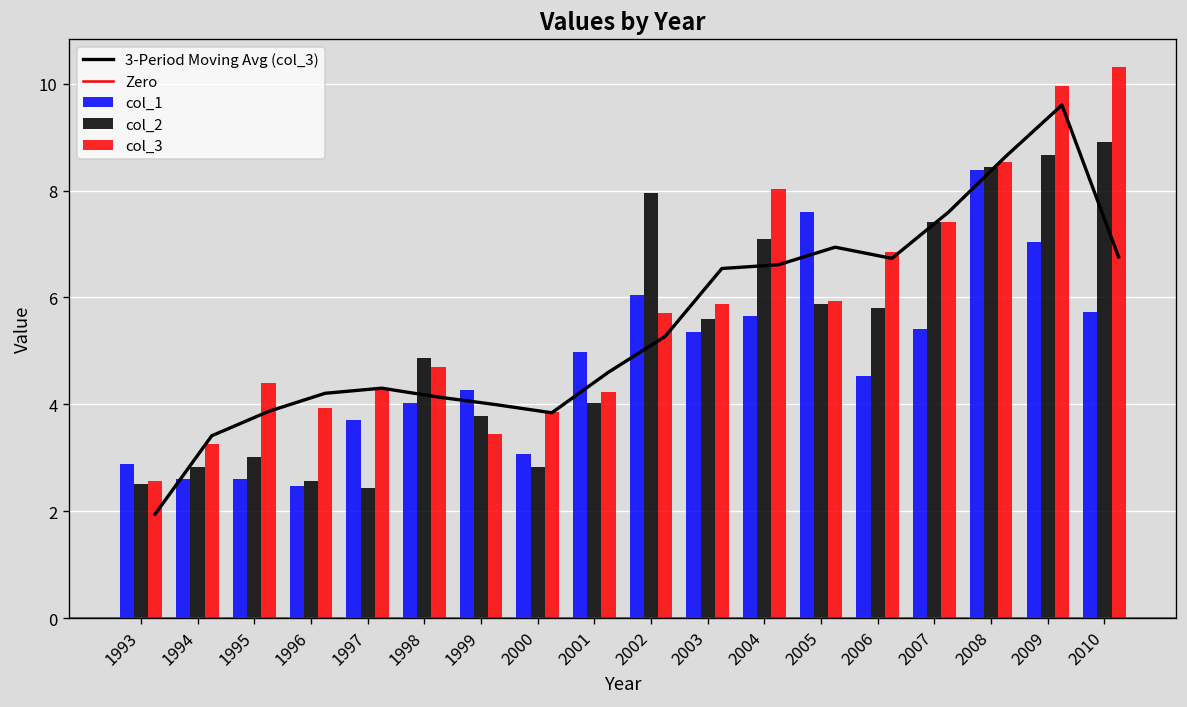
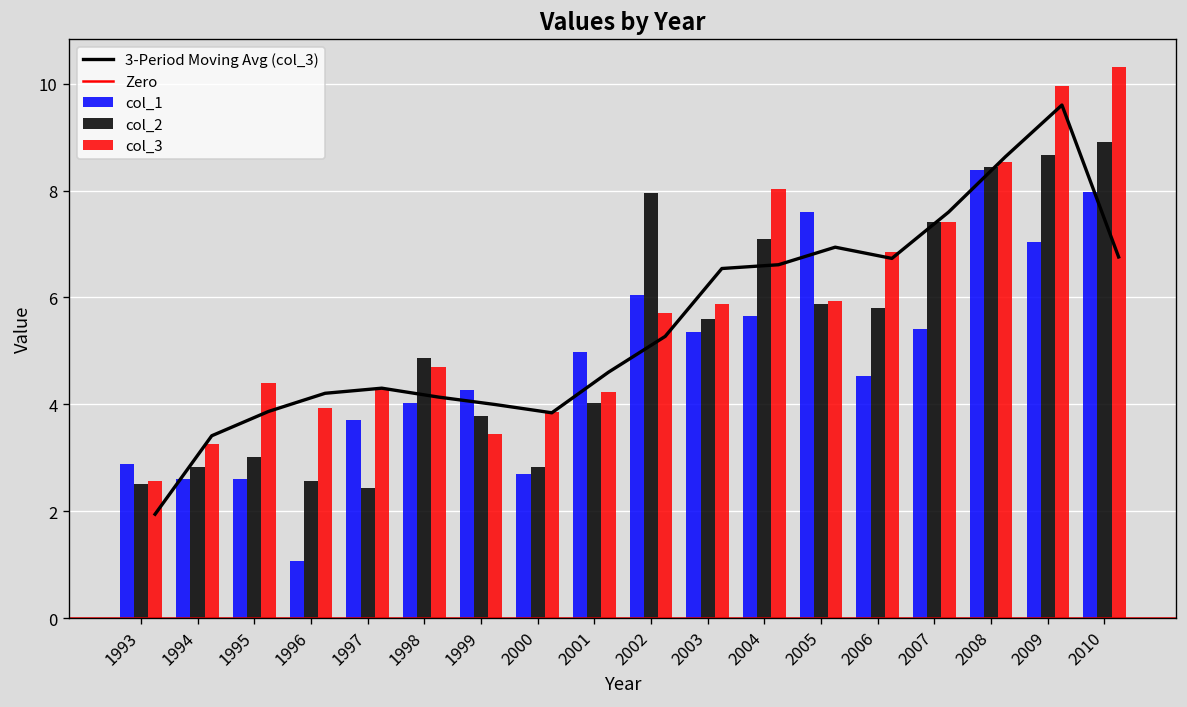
col_1, 1996: 2.5 -> 1.1
col_1, 2000: 3.1 -> 2.7
col_1, 2010: 5.7 -> 8.0
